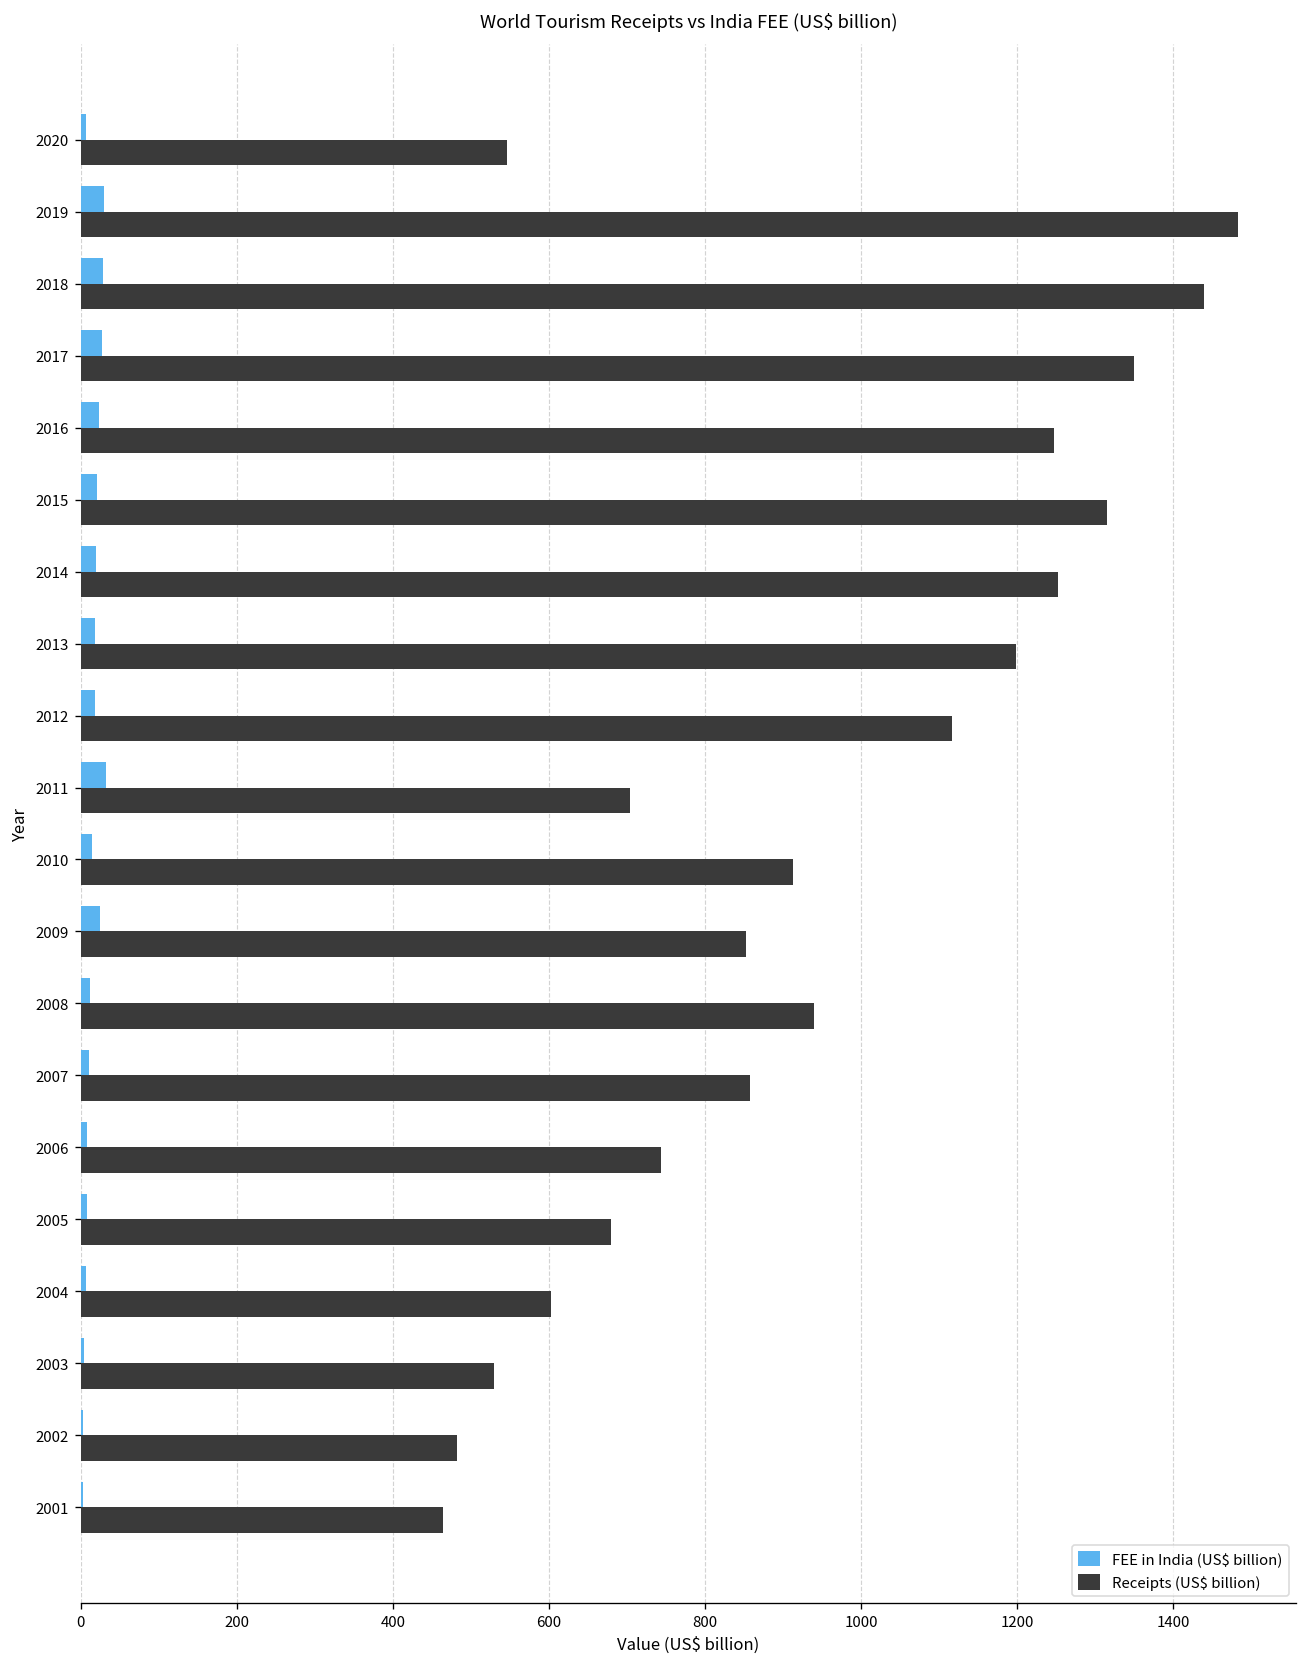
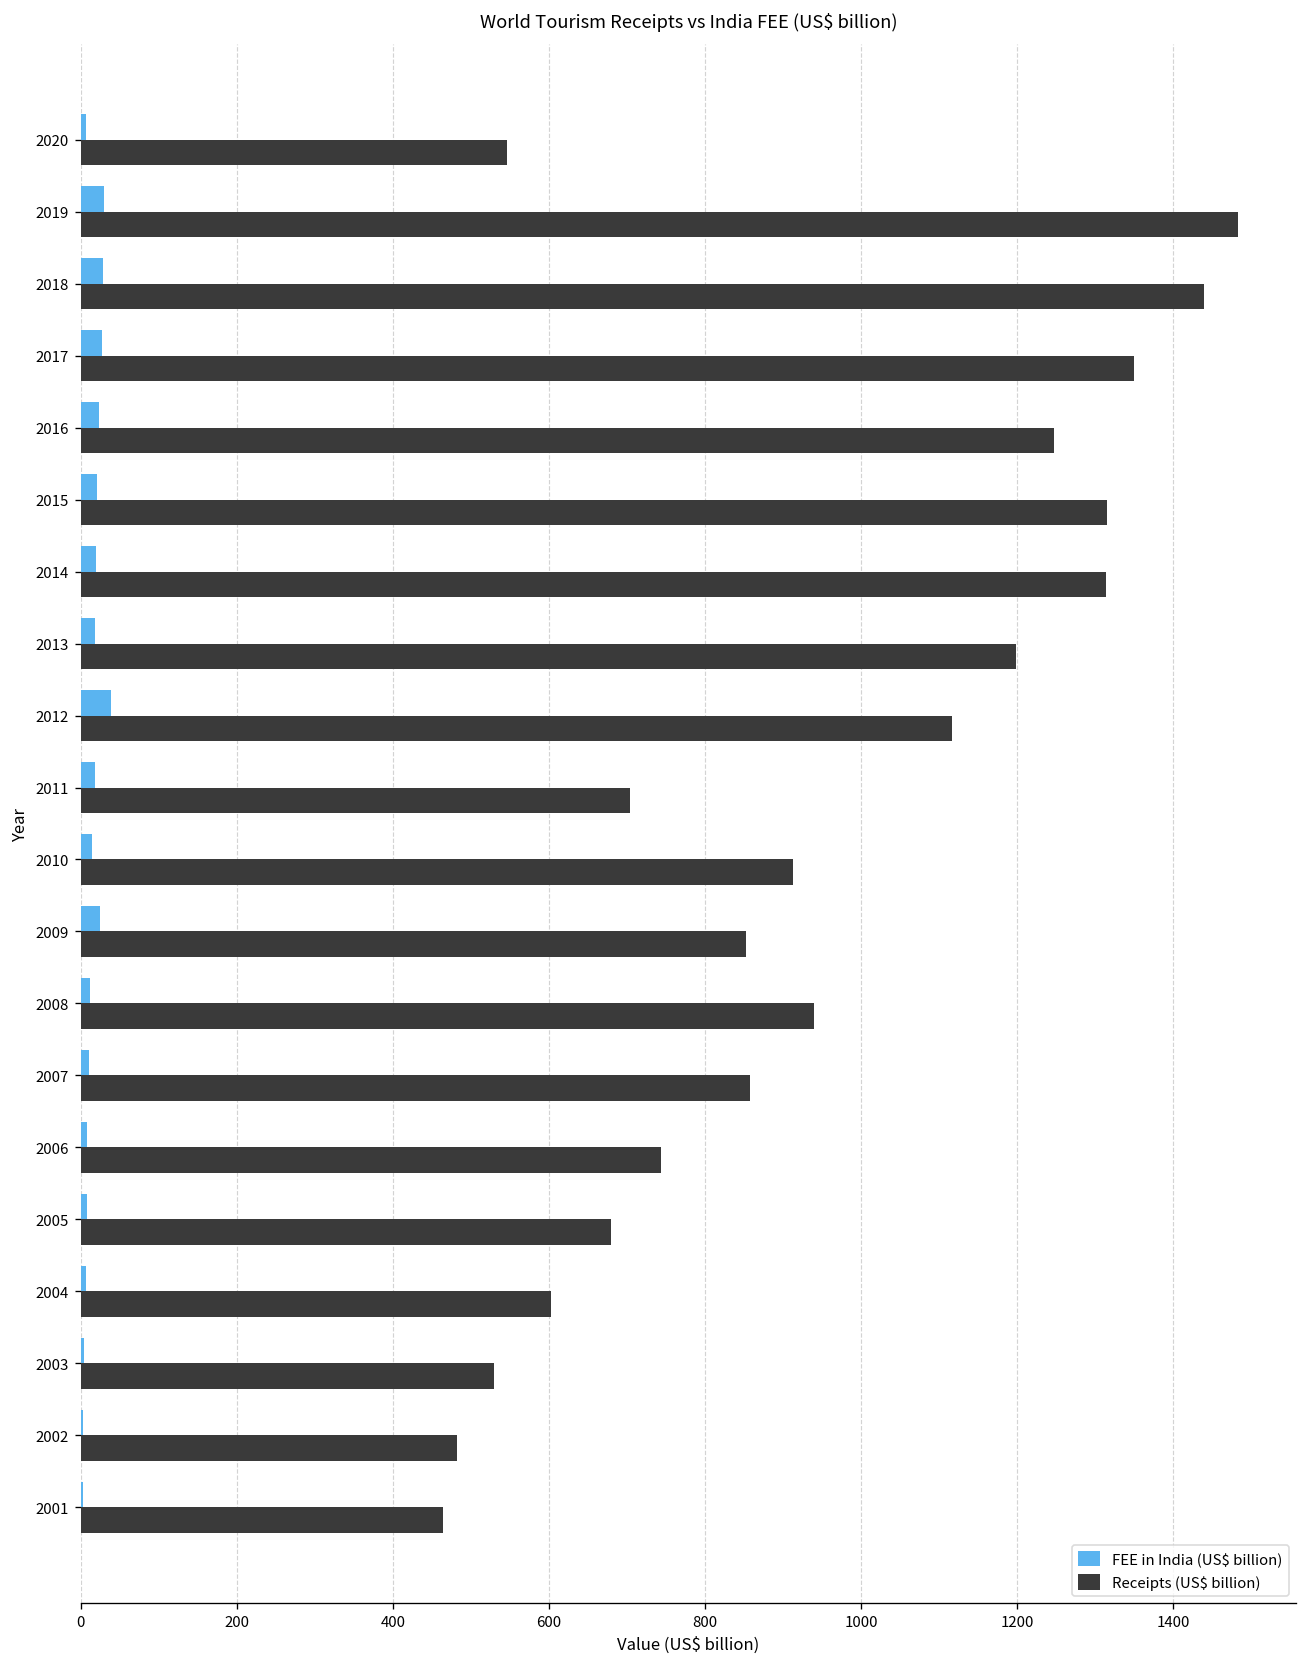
Receipts (US$ billion), 2014: 1250 -> 1310
FEE in India (US$ billion), 2012: 20 -> 40
FEE in India (US$ billion), 2011: 30 -> 20
